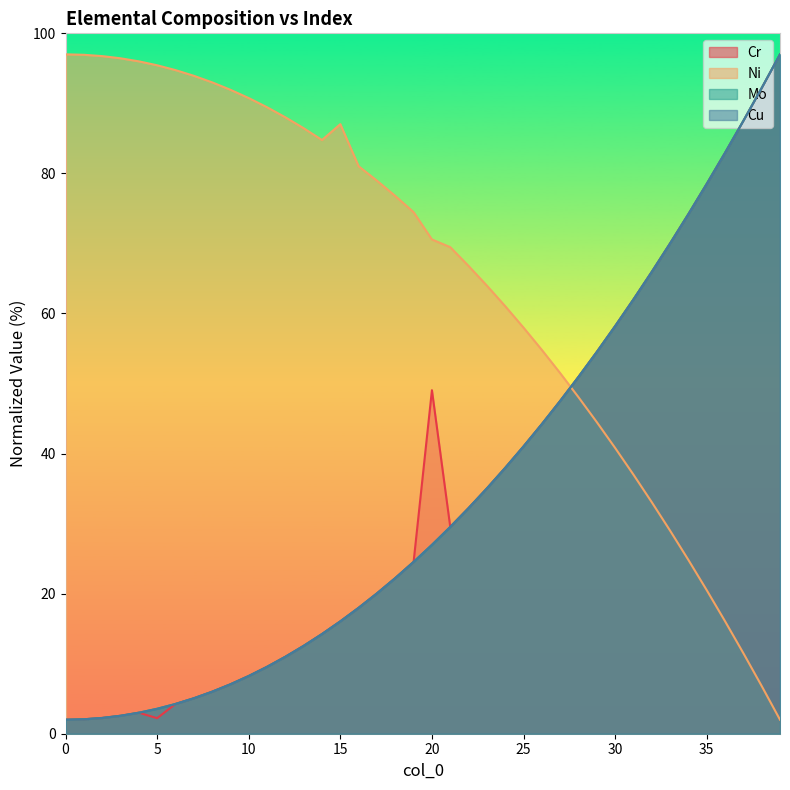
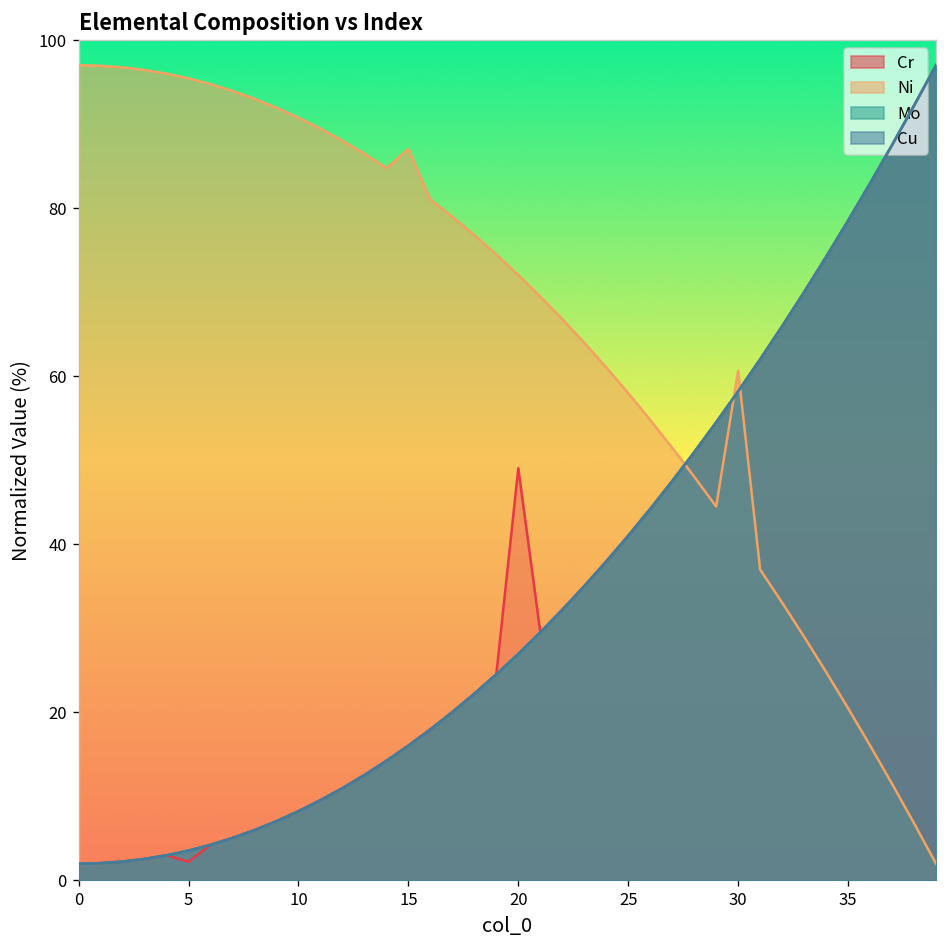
Ni, 20: 71 -> 72
Ni, 30: 41 -> 61
